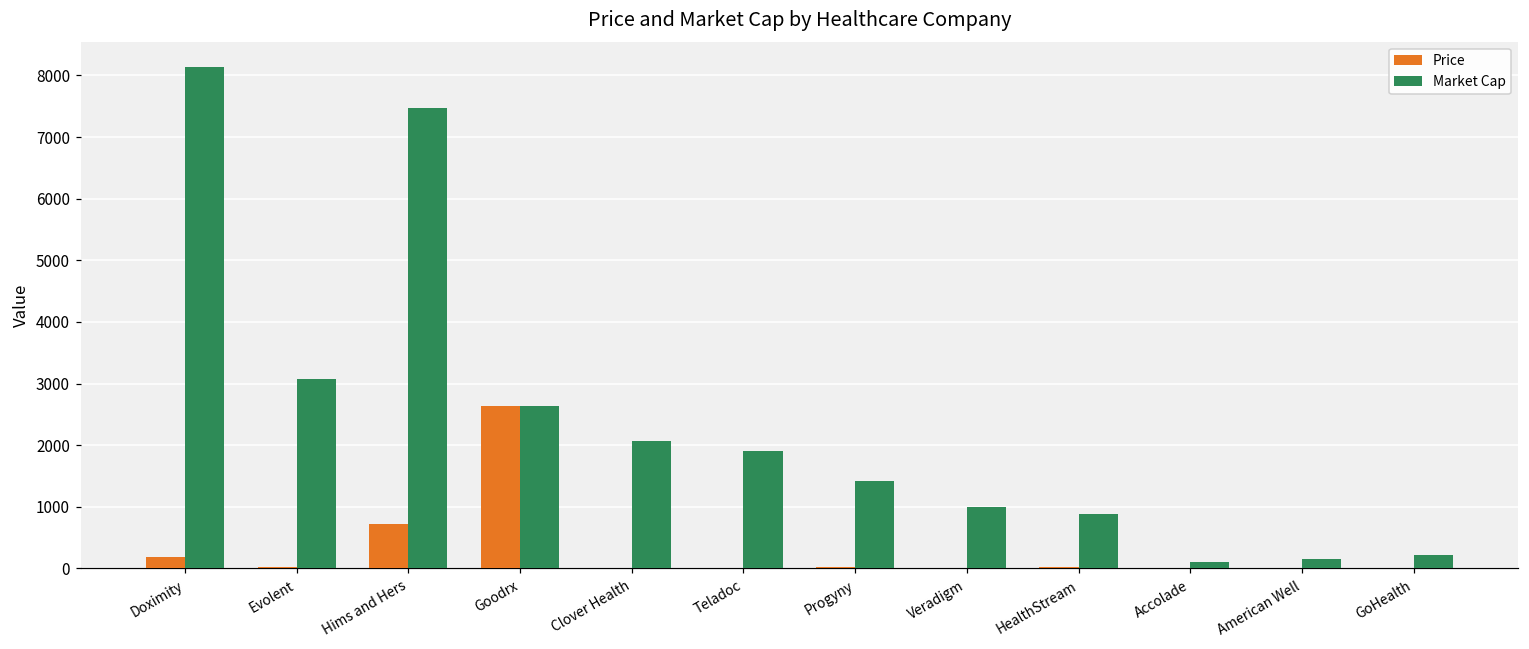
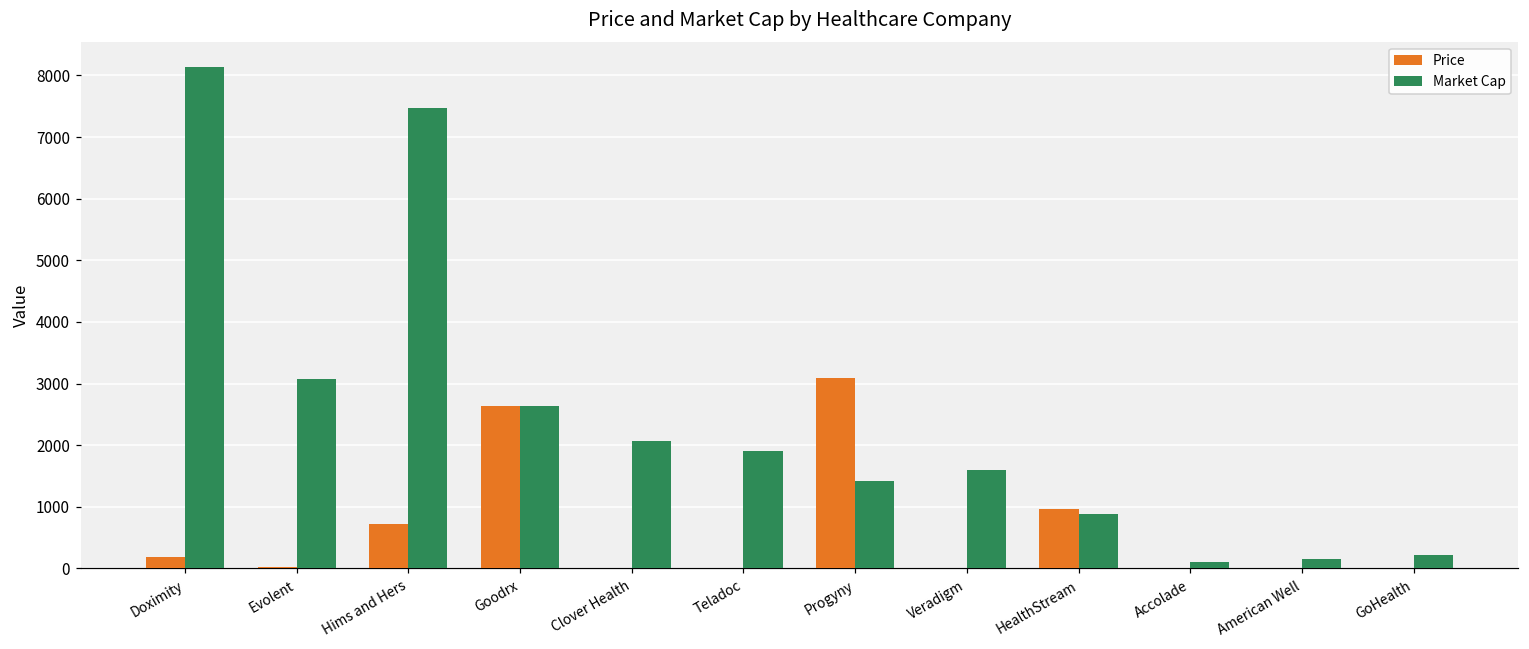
Price, Progyny: 0 -> 3100
Market Cap, Veradigm: 1000 -> 1600
Price, HealthStream: 0 -> 1000
